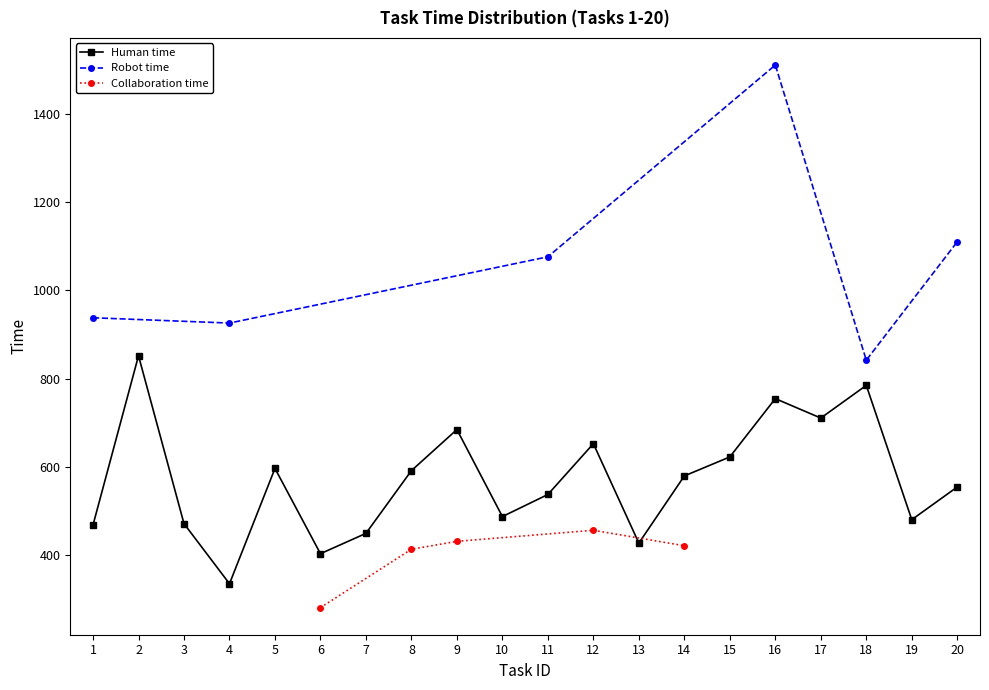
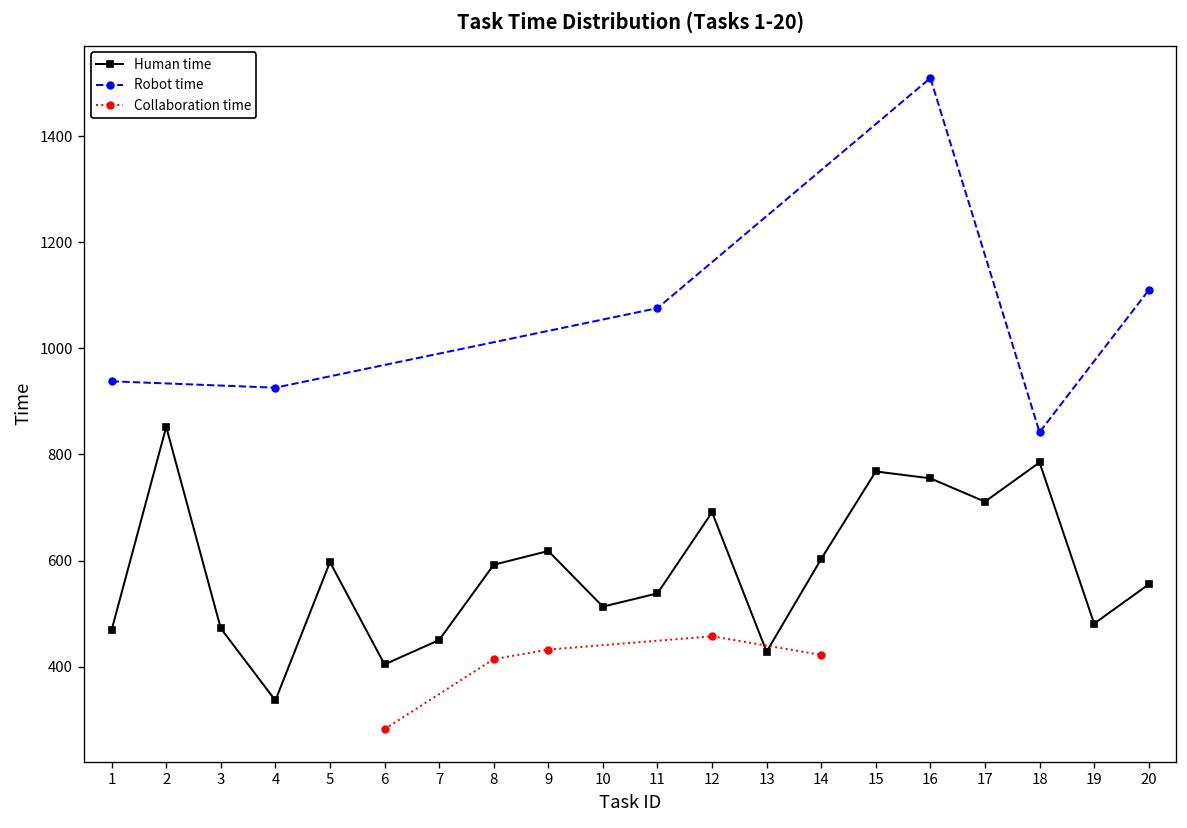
Human time, 9: 690 -> 620
Human time, 10: 490 -> 510
Human time, 12: 650 -> 690
Human time, 14: 580 -> 600
Human time, 15: 620 -> 770
